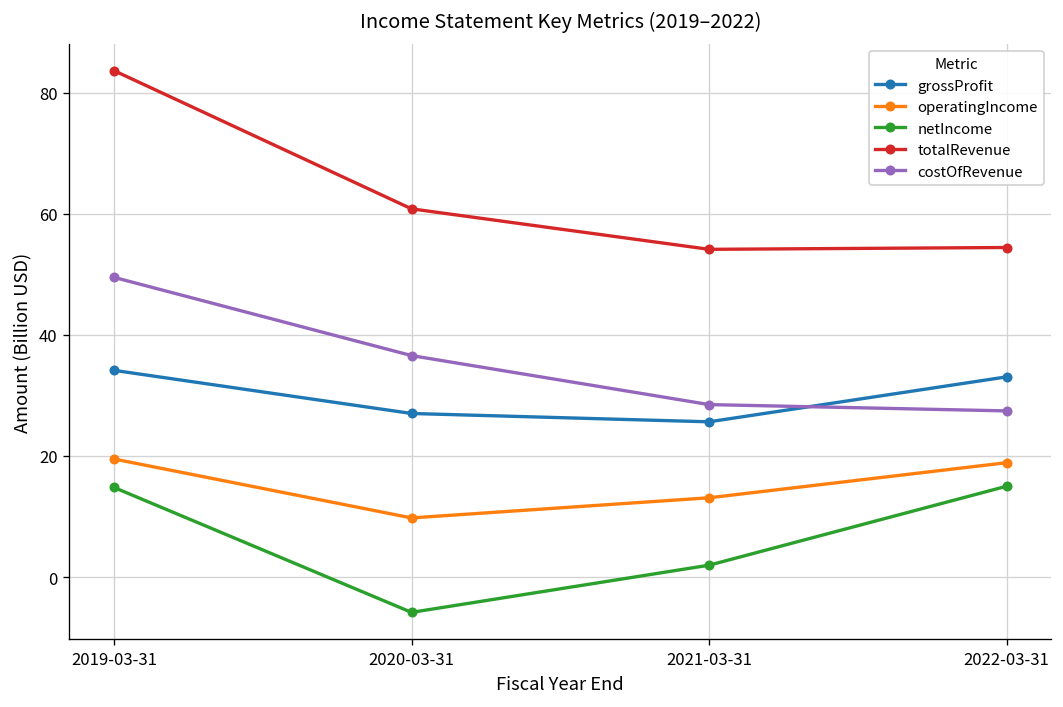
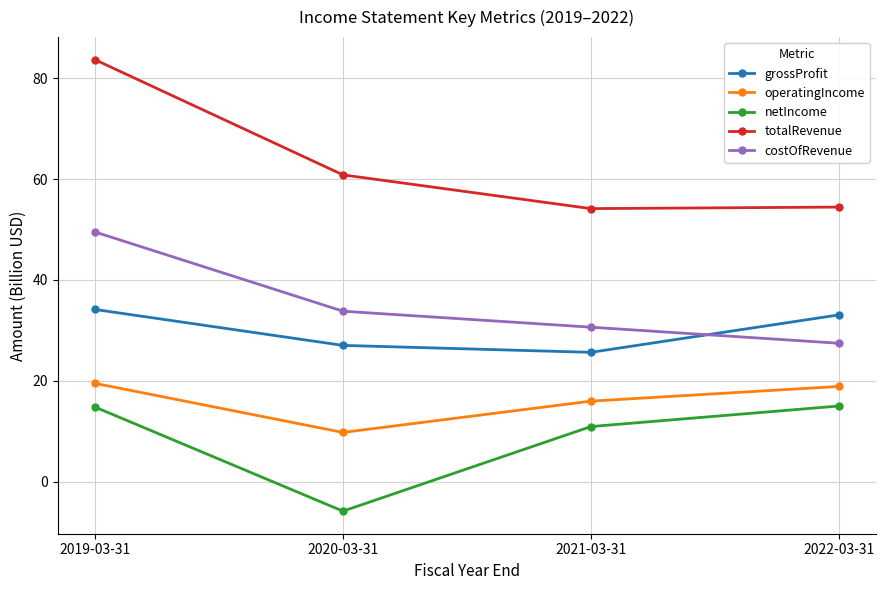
costOfRevenue, 2020-03-31: 37 -> 34
operatingIncome, 2021-03-31: 13 -> 16
netIncome, 2021-03-31: 2 -> 11
costOfRevenue, 2021-03-31: 28 -> 31
